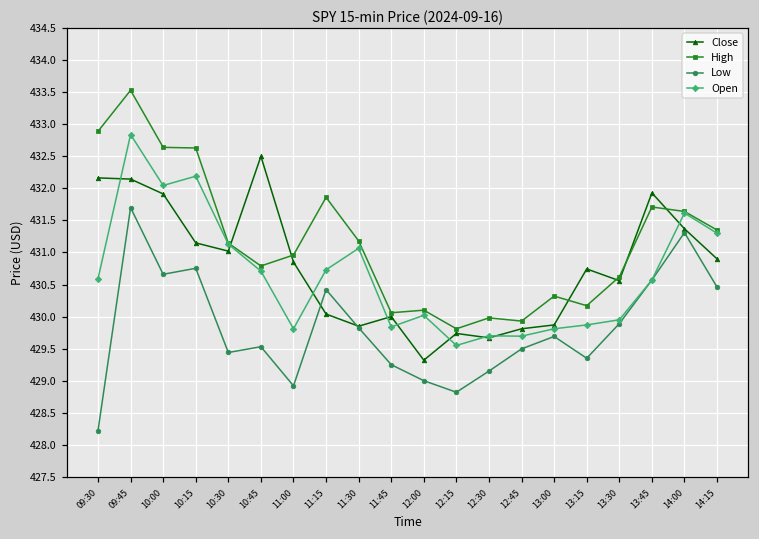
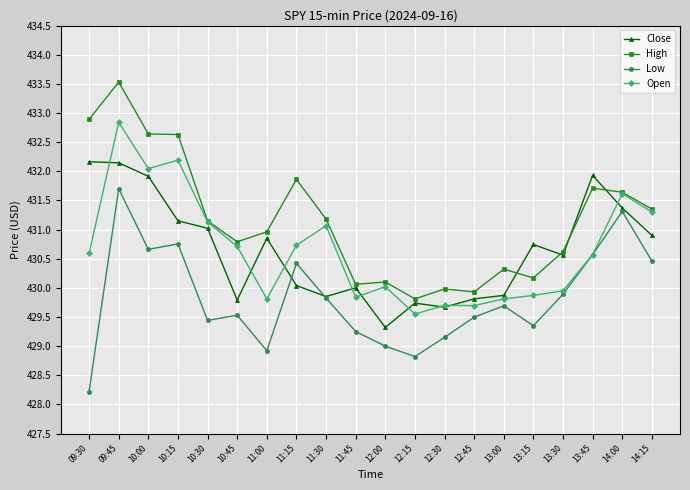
Close, 10:45: 432.5 -> 429.8
